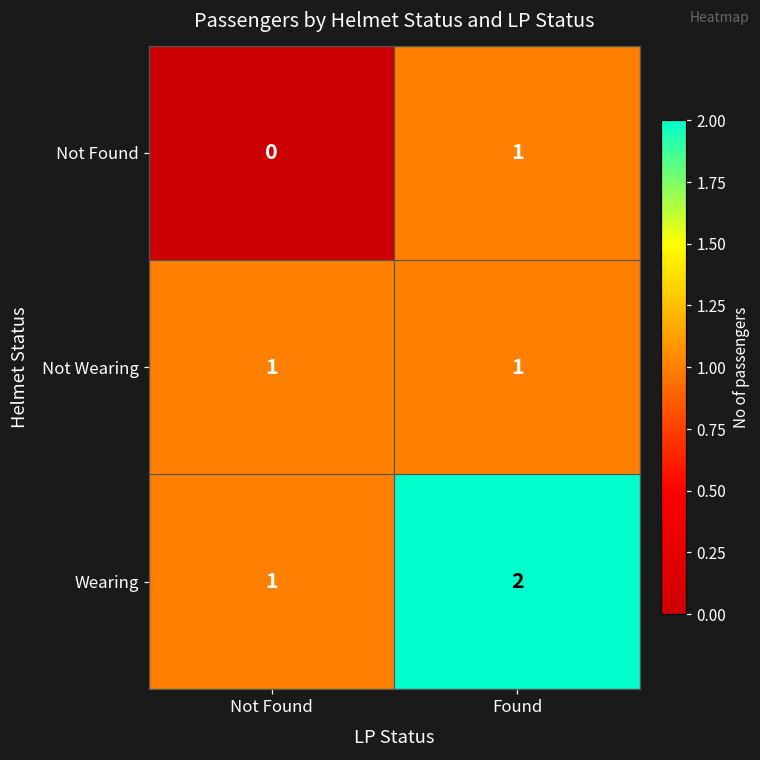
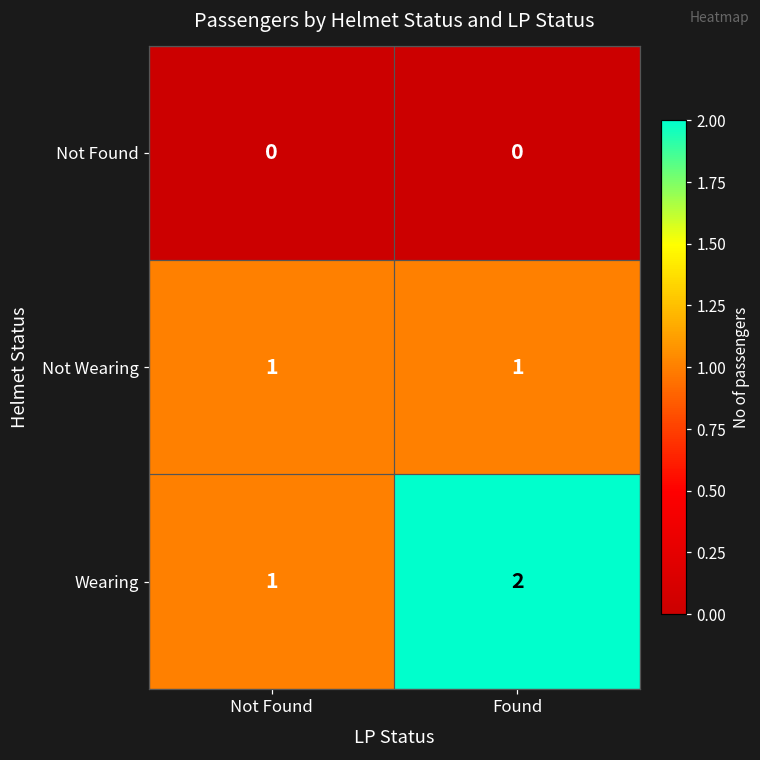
Not Found, Found: 1 -> 0
